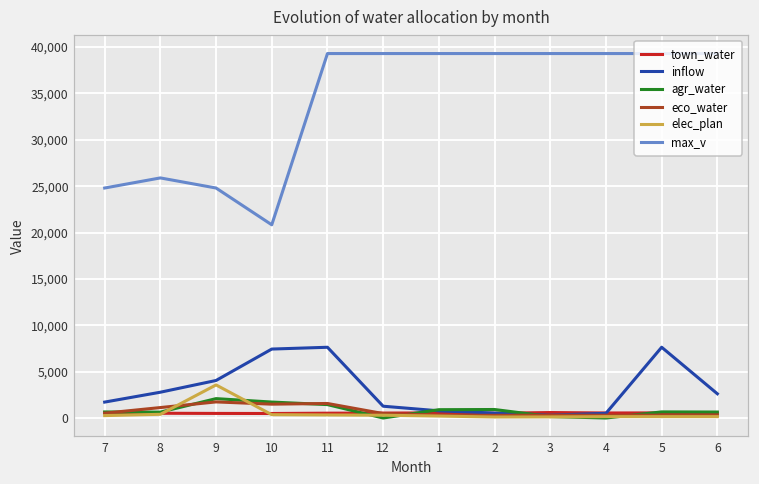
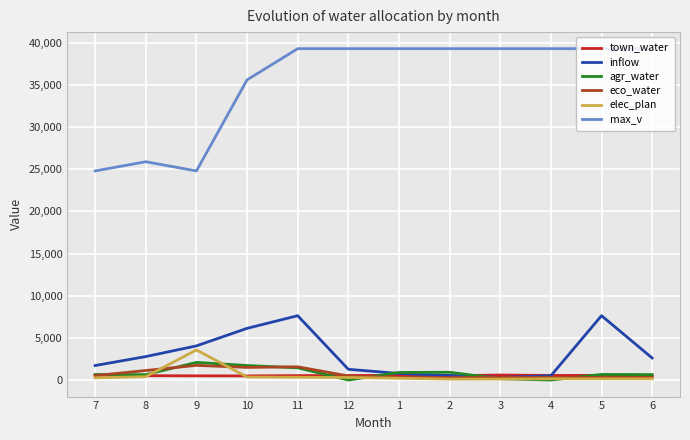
inflow, 10: 7,000 -> 6,000
max_v, 10: 21,000 -> 36,000
